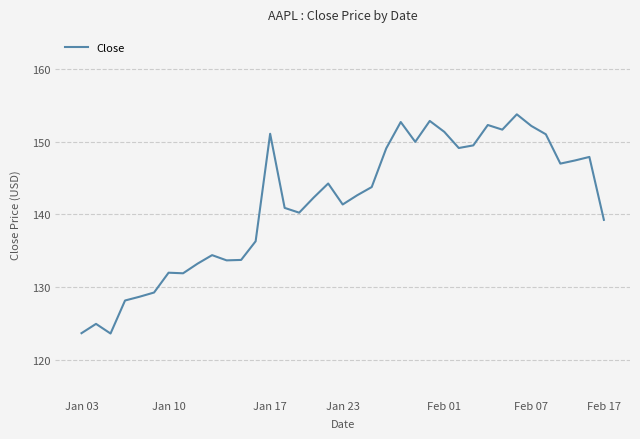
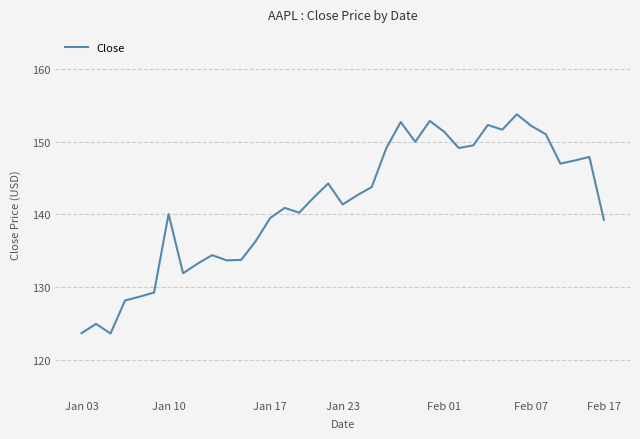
Jan 10: 132 -> 140
Jan 17: 151 -> 139
